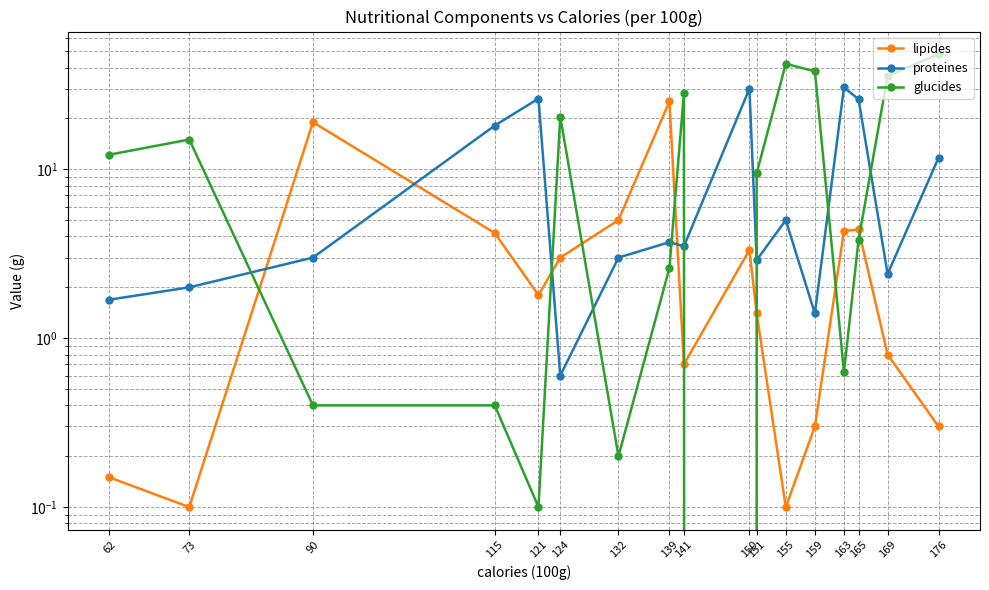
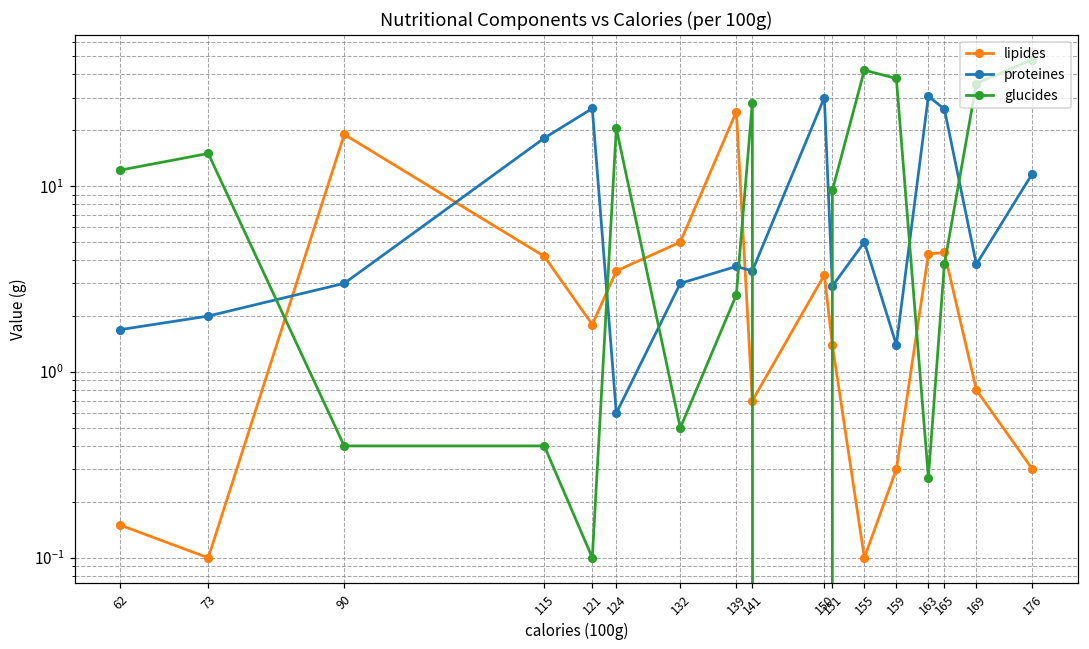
lipides, 124: 3.0 -> 3.5
glucides, 132: 0.2 -> 0.5
glucides, 163: 0.63 -> 0.27
proteines, 169: 2.4 -> 3.8
